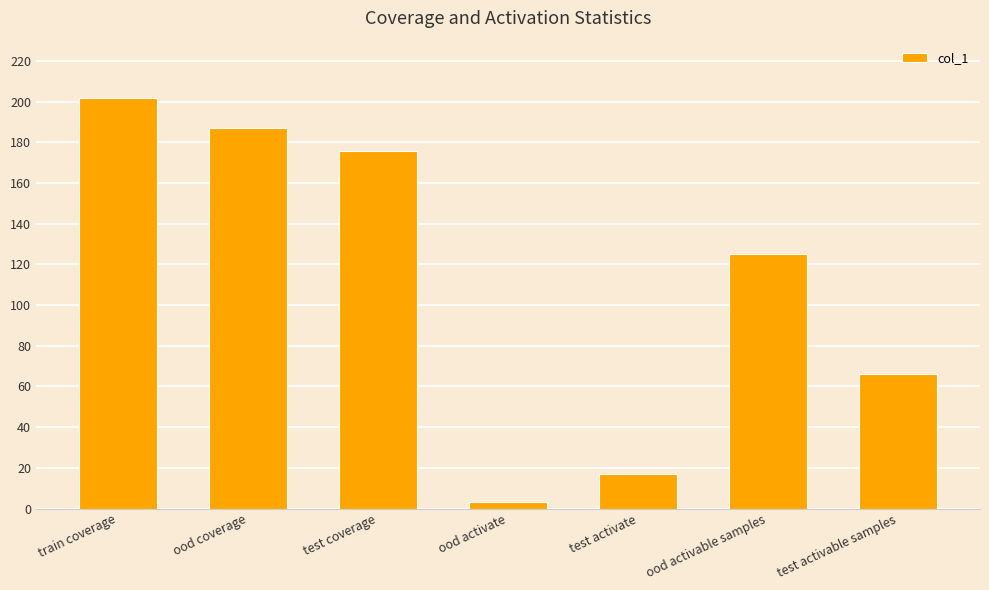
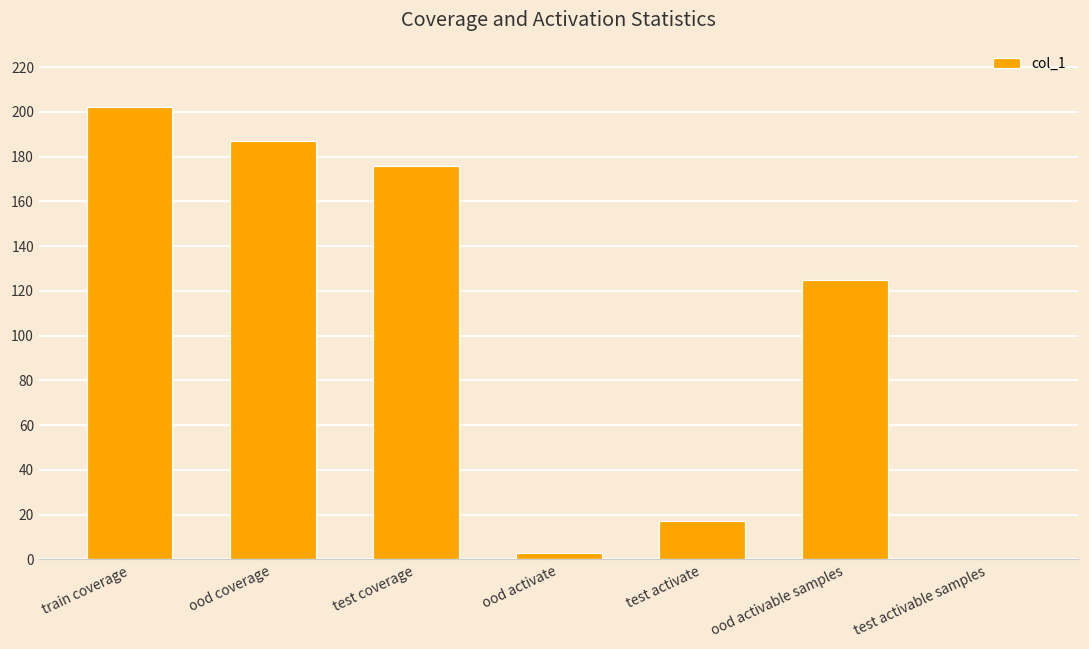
test activable samples: 66 -> 0
